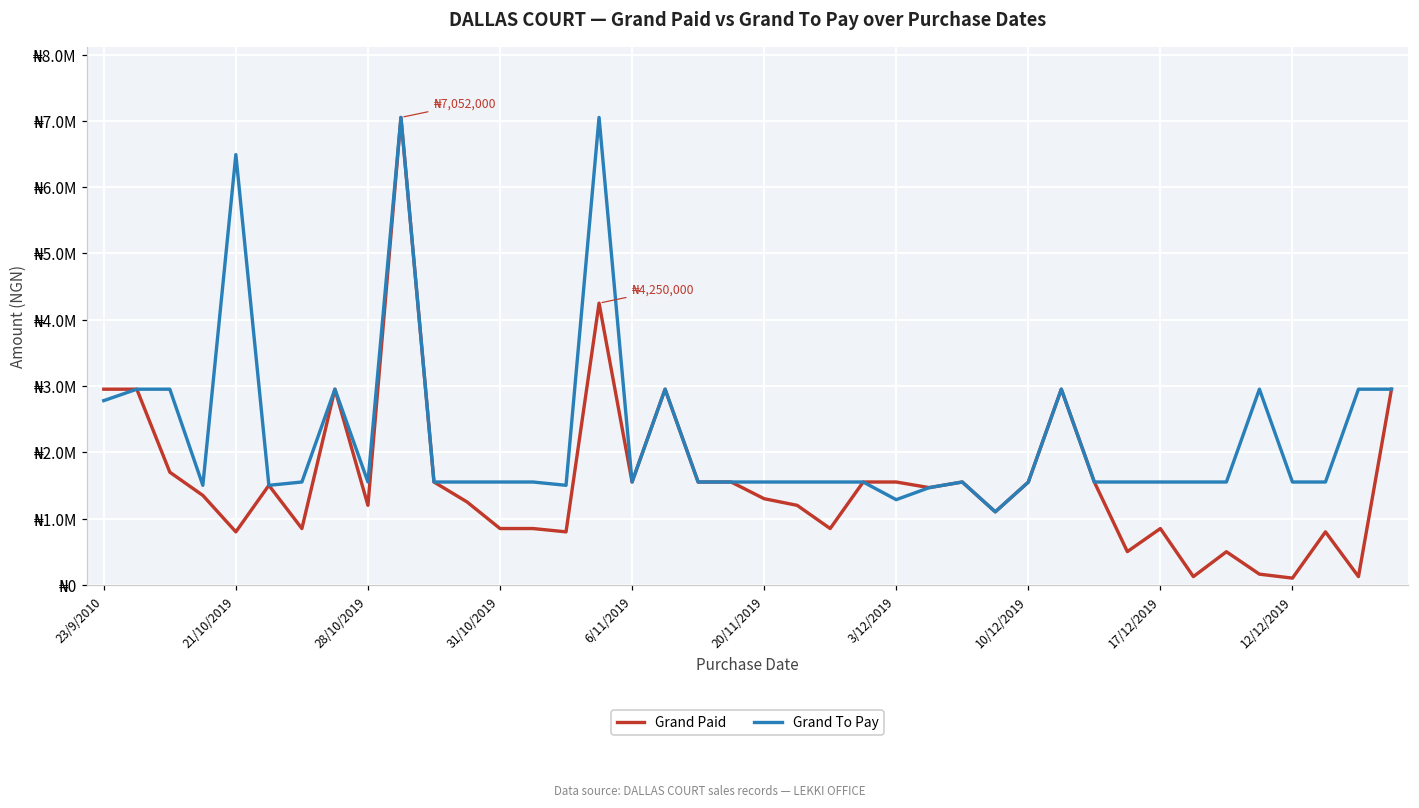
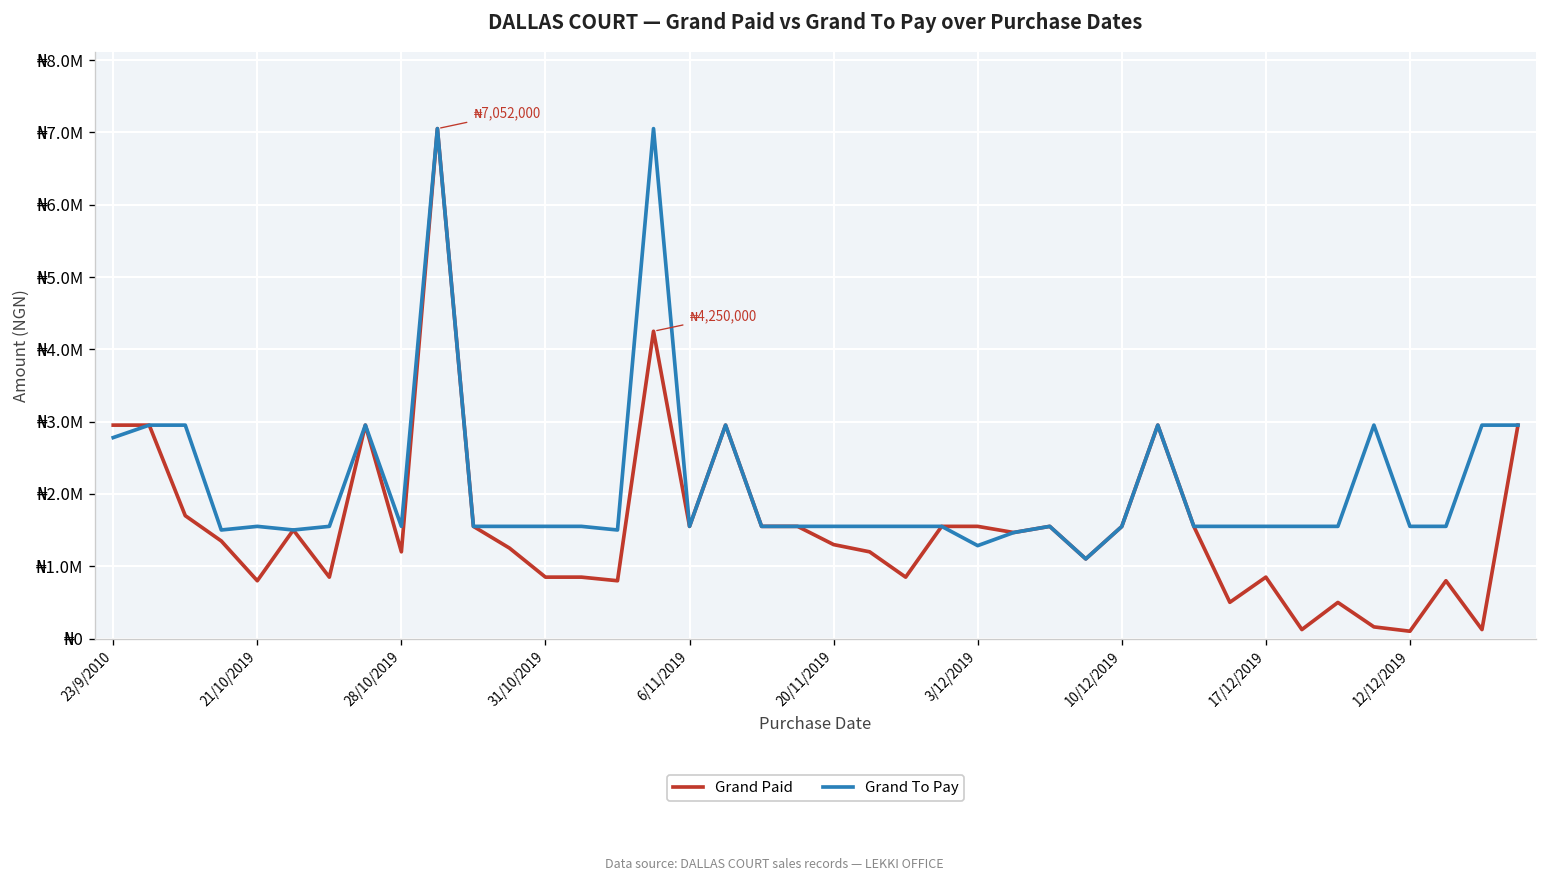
Grand To Pay, 21/10/2019: ₦6500000 -> ₦1600000
